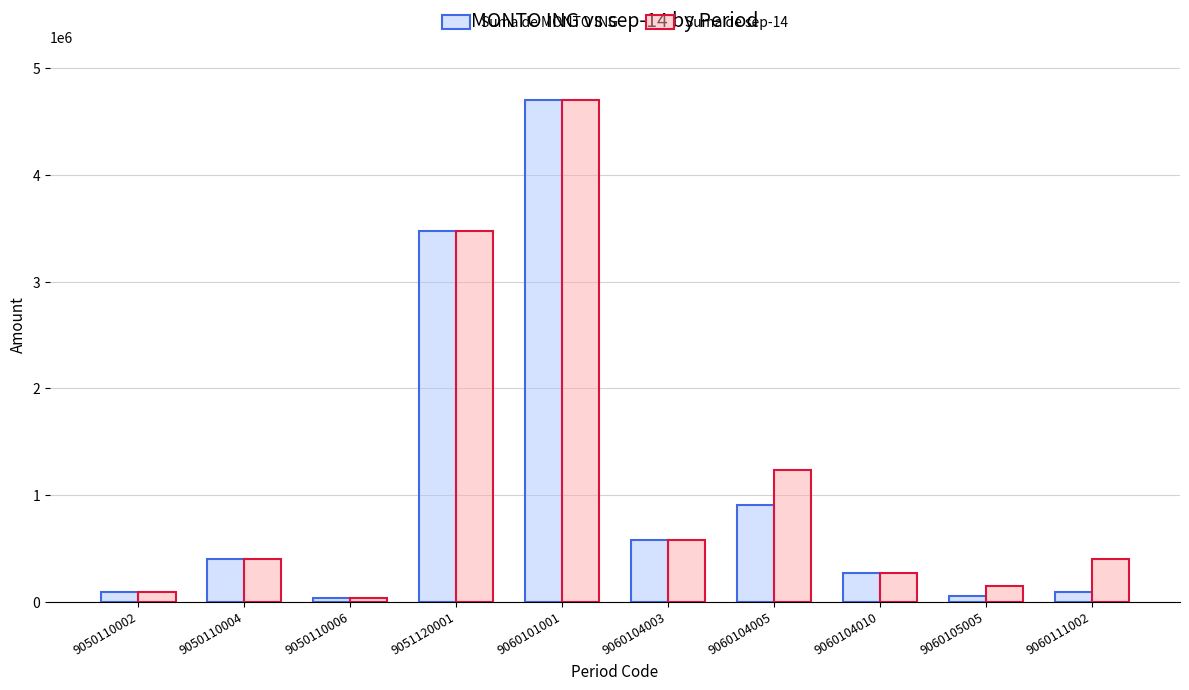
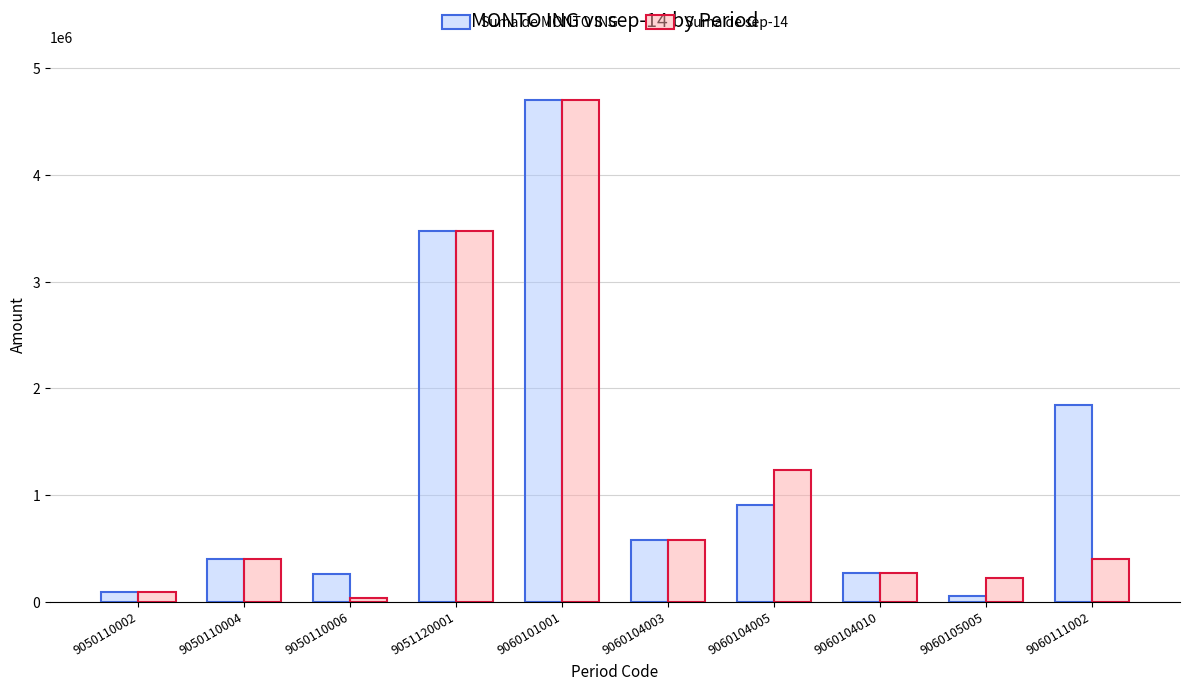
Suma de MONTO ING, 9050110006: 30000 -> 260000
Suma de sep-14, 9060105005: 150000 -> 220000
Suma de MONTO ING, 9060111002: 90000 -> 1840000
